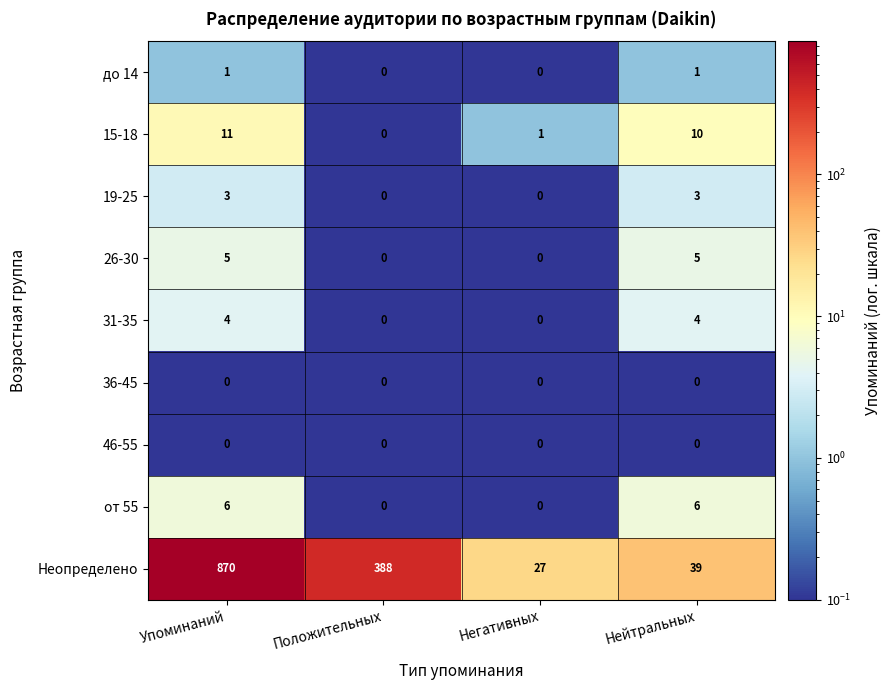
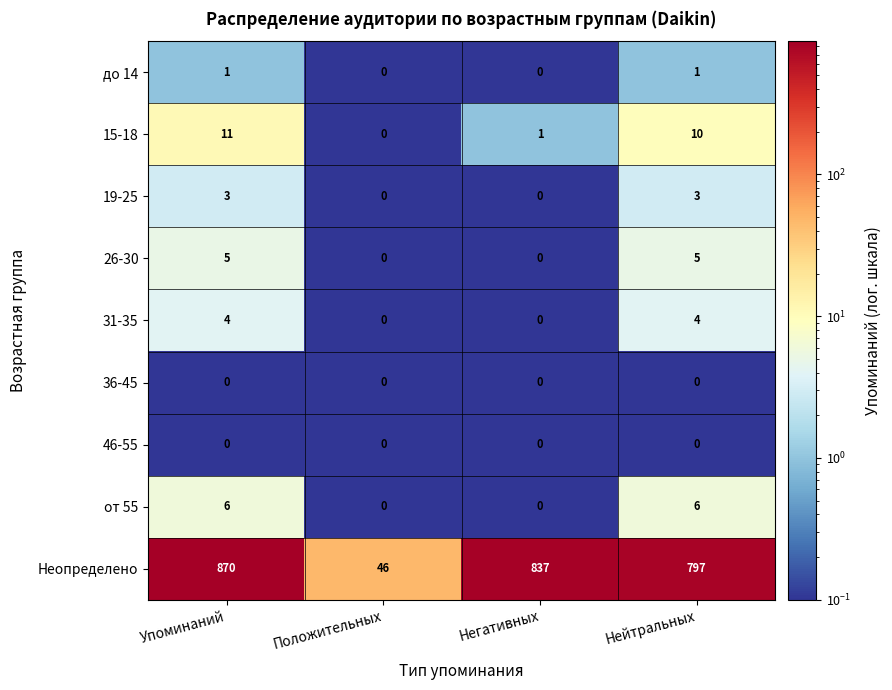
Неопределено, Положительных: 388 -> 46
Неопределено, Негативных: 27 -> 837
Неопределено, Нейтральных: 39 -> 797
